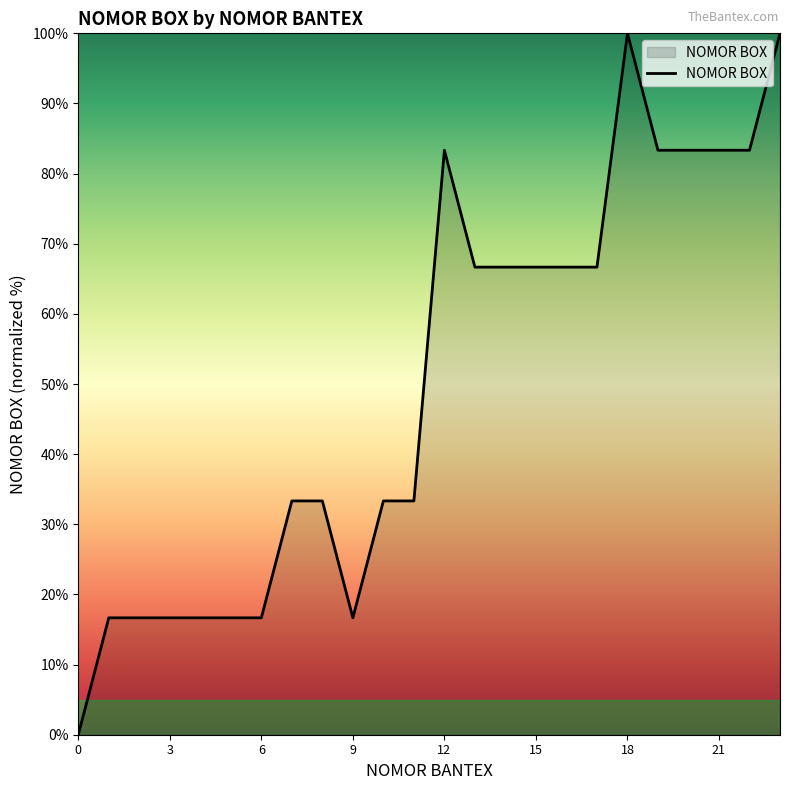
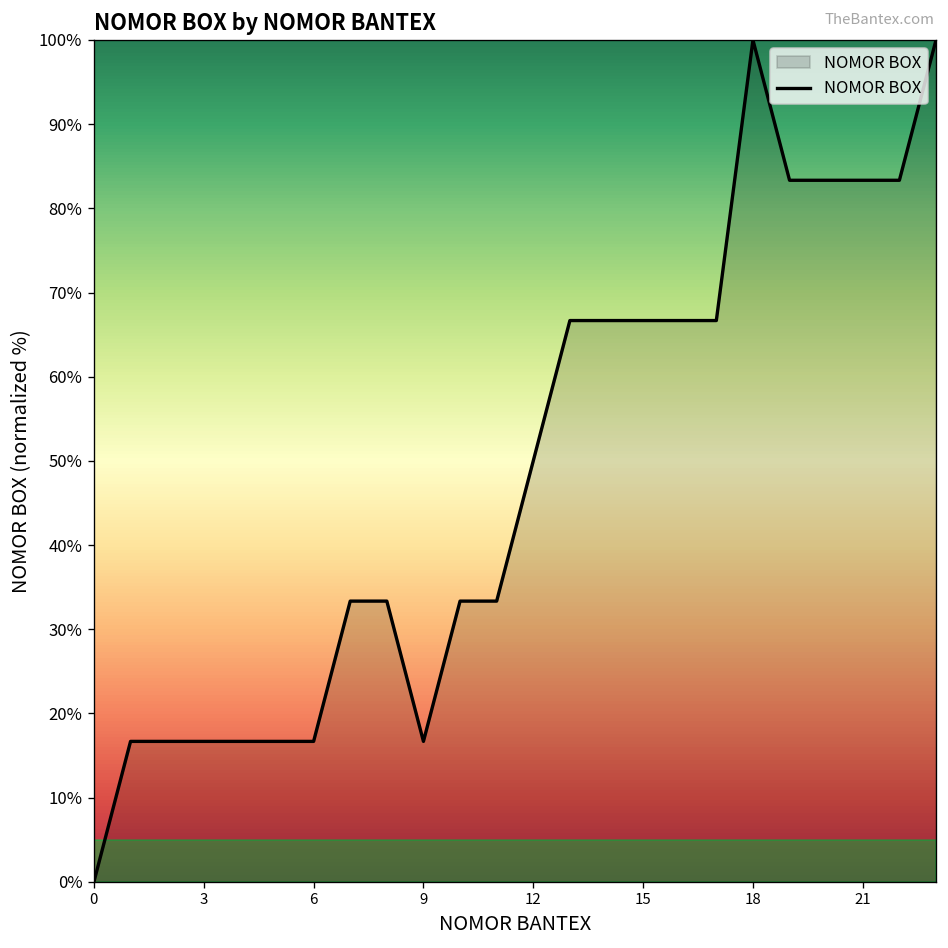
12: 83% -> 50%
